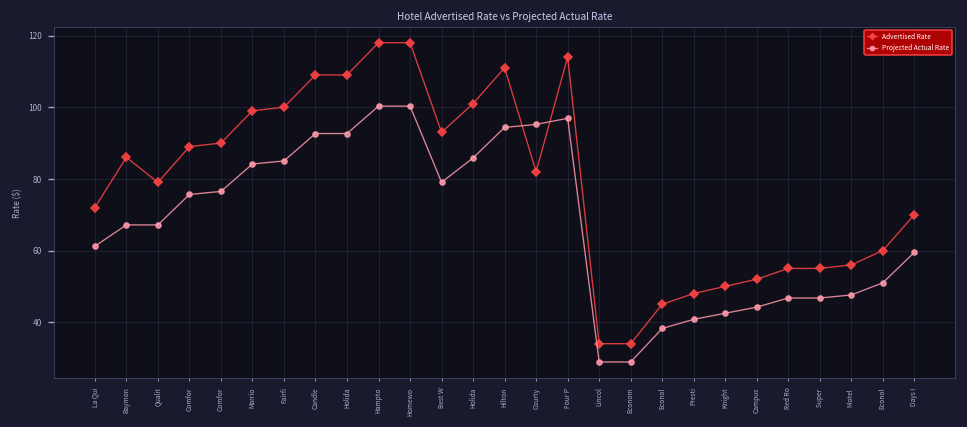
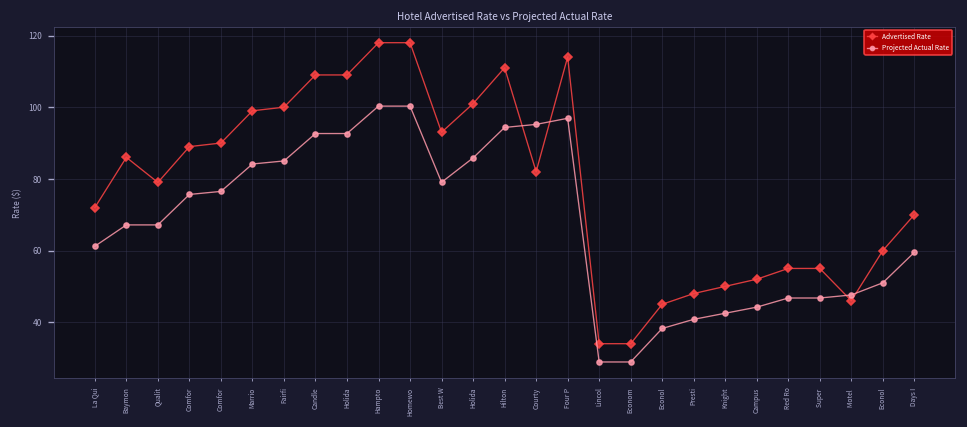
Advertised Rate, Motel: 56 -> 46
